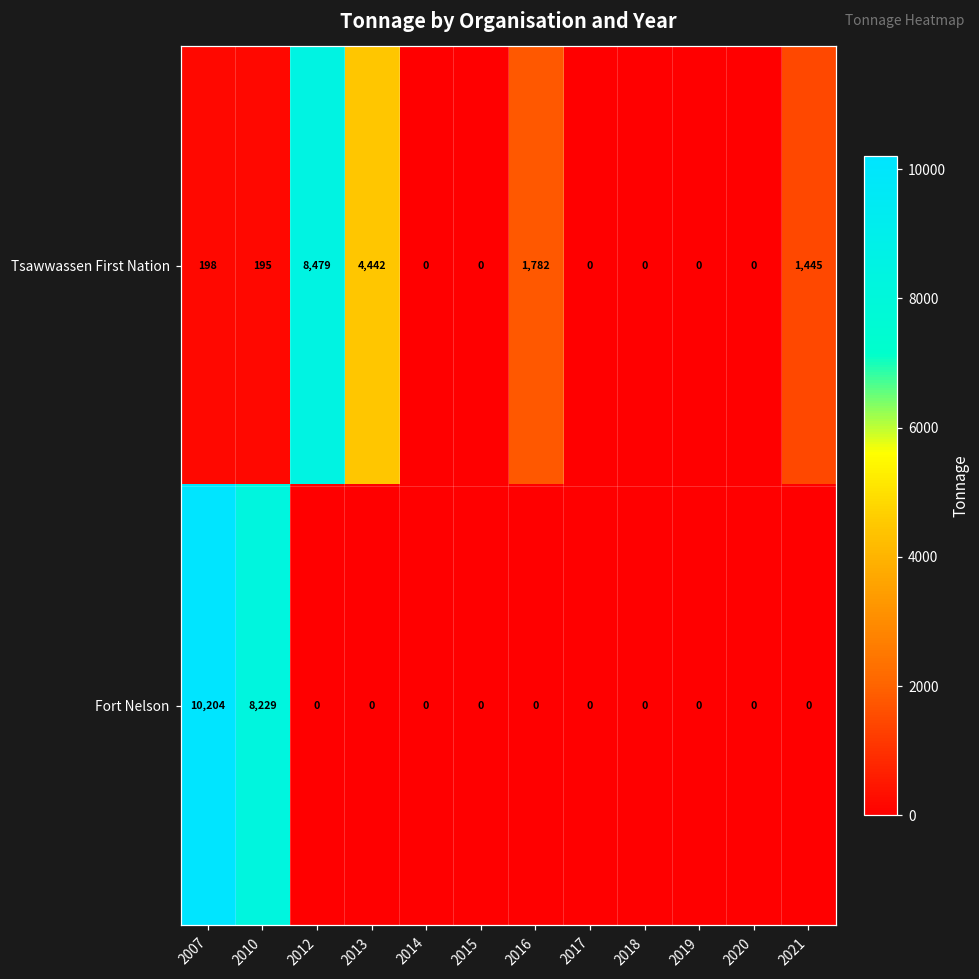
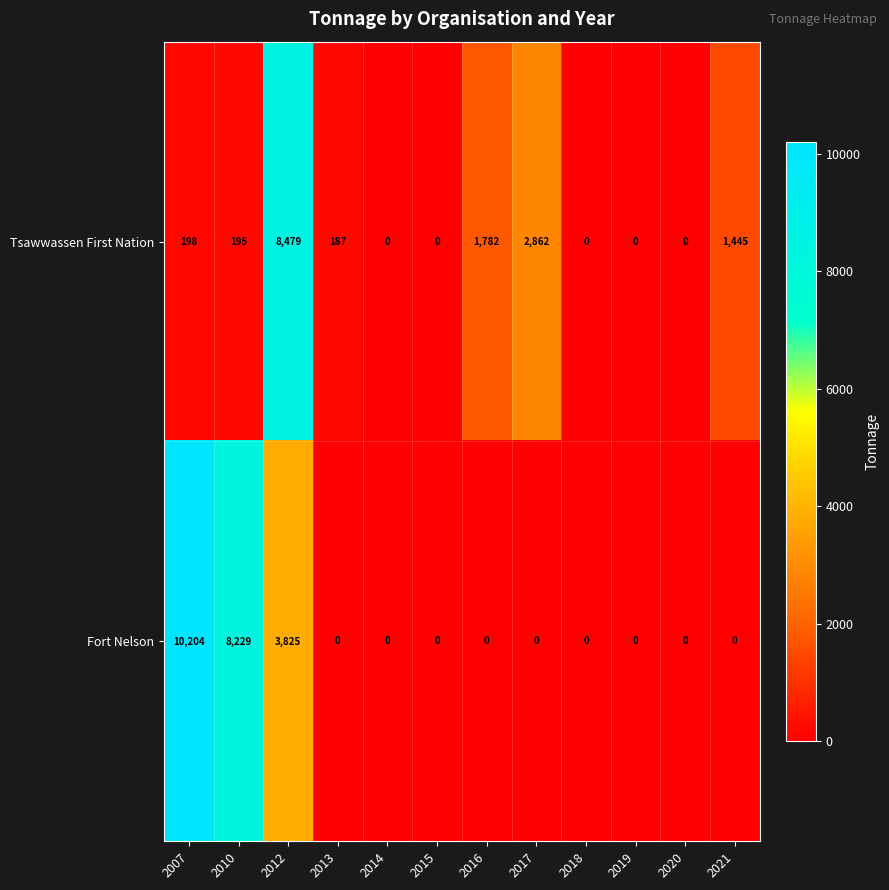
Tsawwassen First Nation, 2013: 4,442 -> 187
Tsawwassen First Nation, 2017: 0 -> 2,862
Fort Nelson, 2012: 0 -> 3,825
